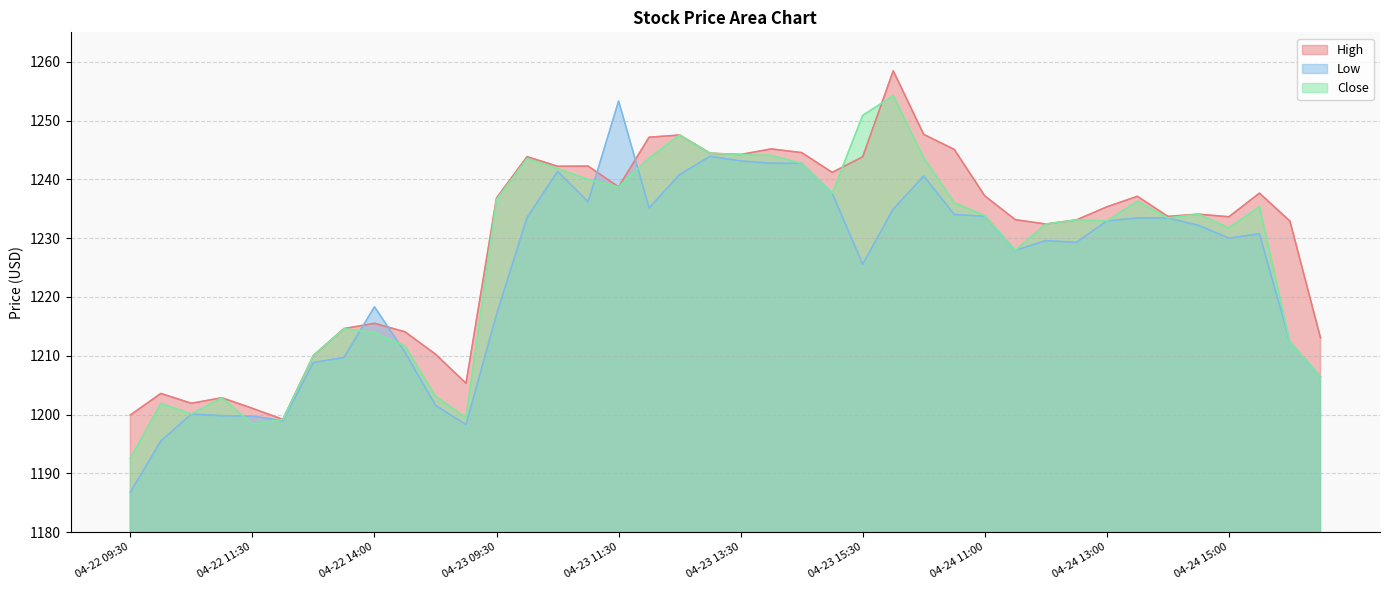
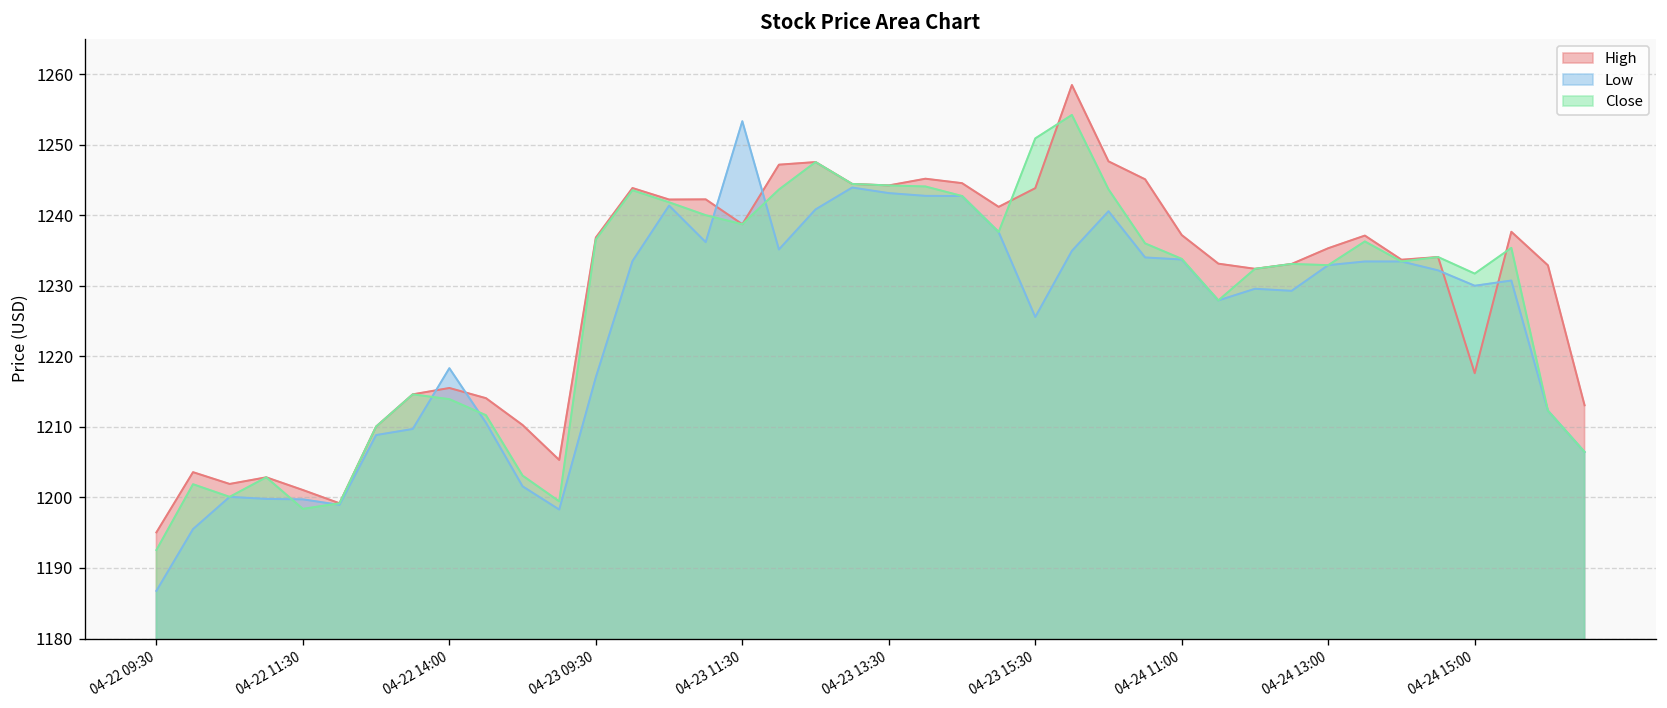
High, 04-22 09:30: 1200 -> 1195
High, 04-24 15:00: 1234 -> 1218
